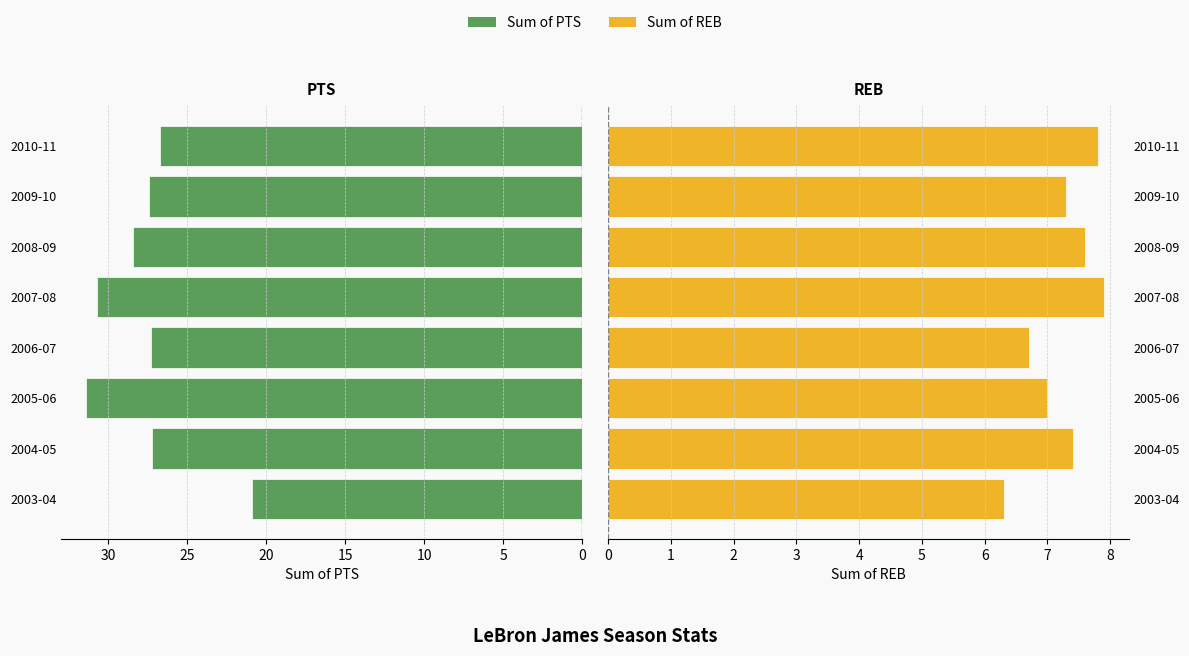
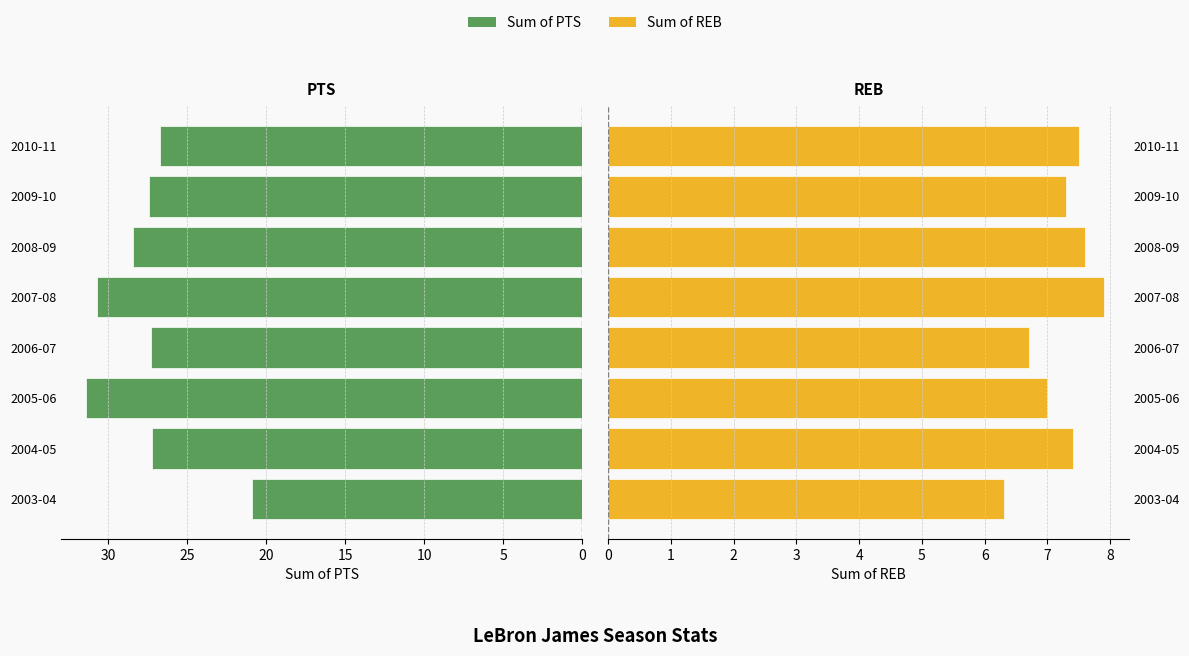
REB, 2010-11: 7.8 -> 7.5
